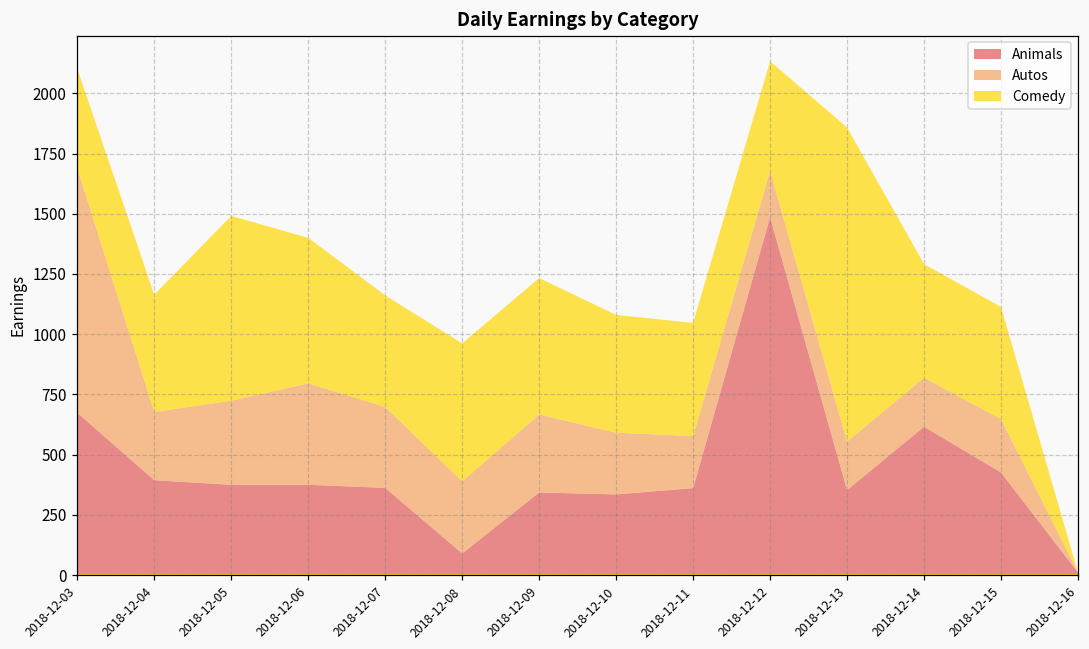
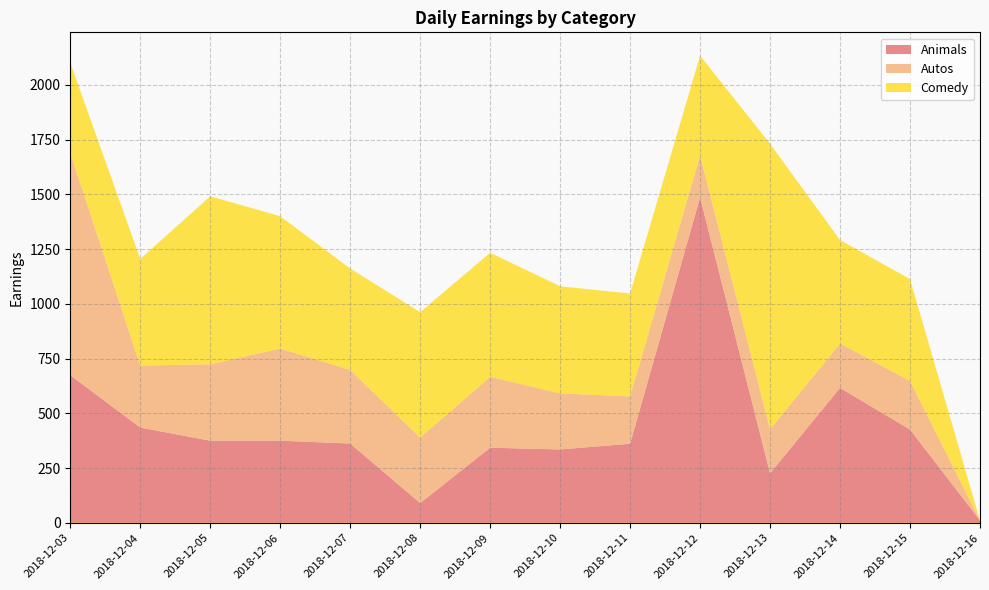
Animals, 2018-12-04: 390 -> 440
Animals, 2018-12-13: 350 -> 230
